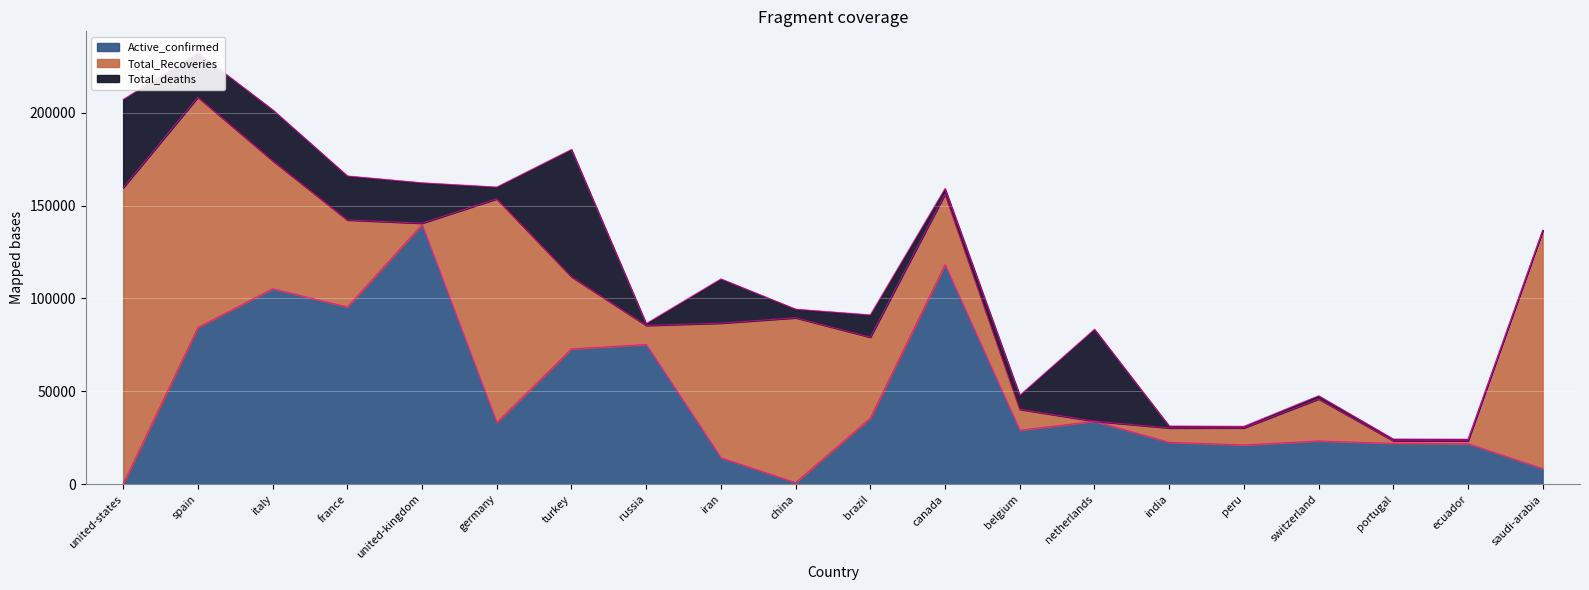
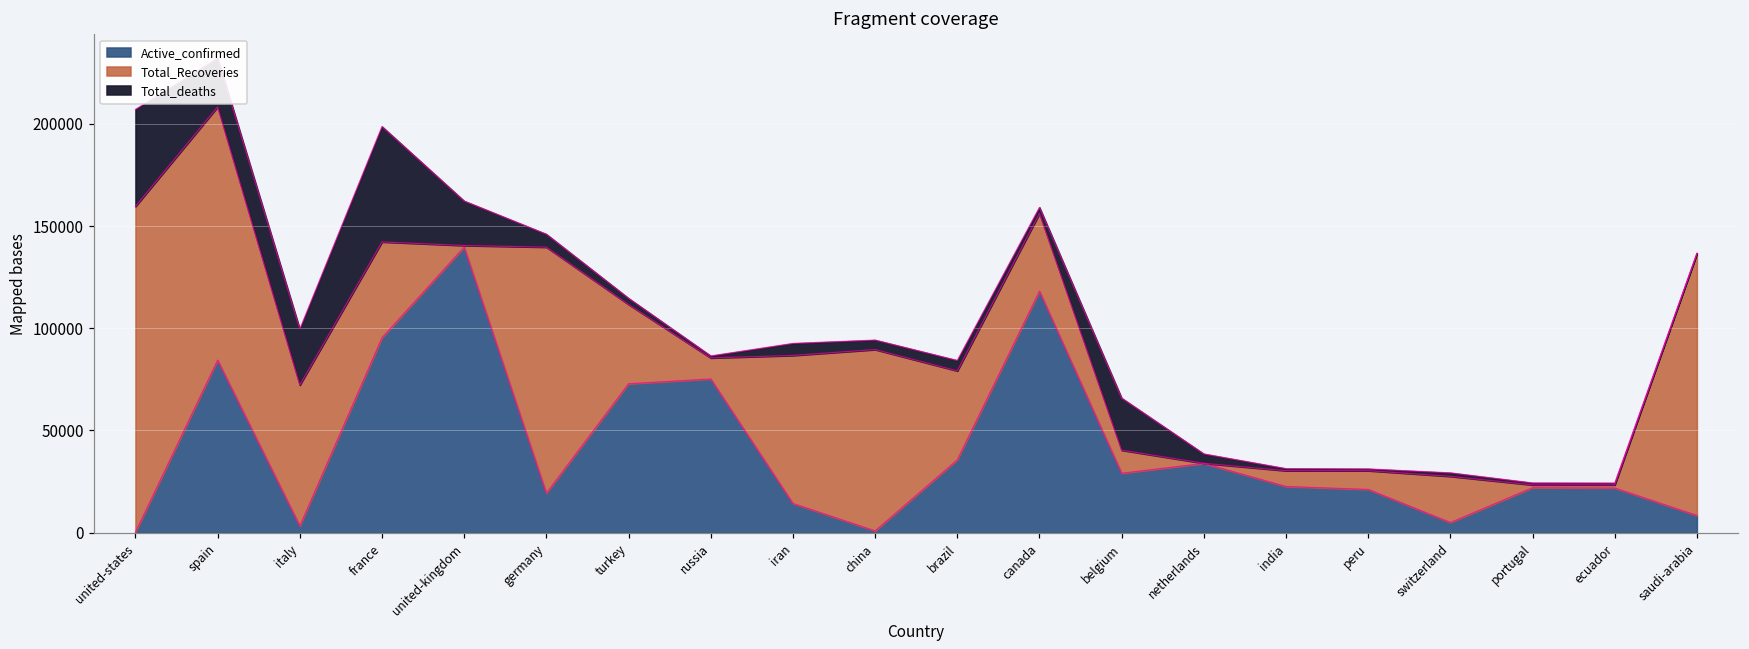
Active_confirmed, italy: 105000 -> 3000
Total_deaths, france: 24000 -> 56000
Active_confirmed, germany: 33000 -> 19000
Total_deaths, turkey: 69000 -> 3000
Total_deaths, iran: 24000 -> 6000
Total_deaths, brazil: 12000 -> 5000
Total_deaths, belgium: 8000 -> 25000
Total_deaths, netherlands: 49000 -> 5000
Active_confirmed, switzerland: 23000 -> 5000
